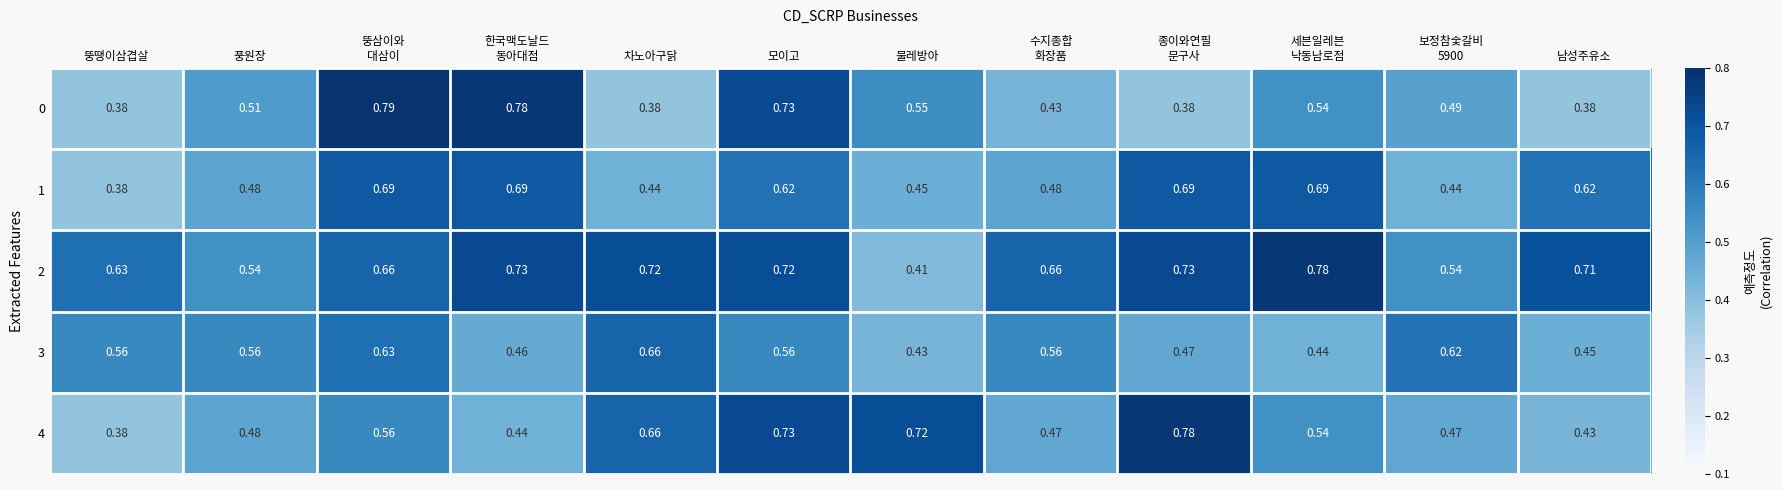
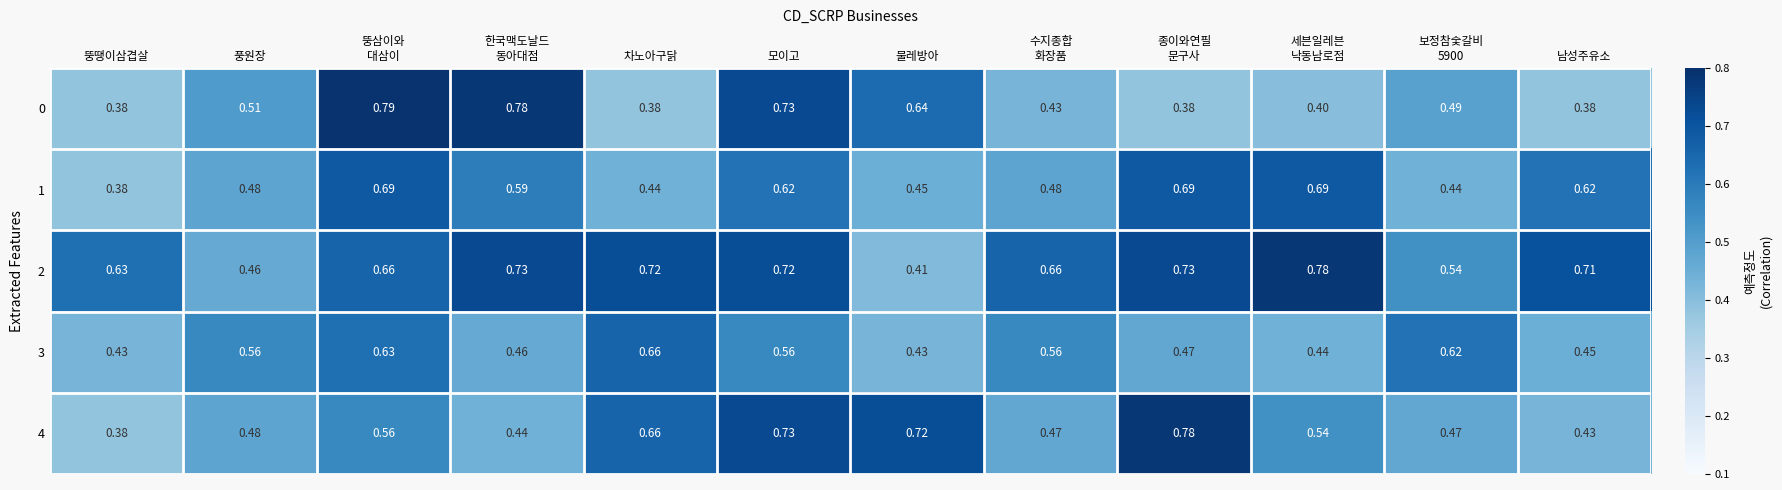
0, 물레방아: 0.55 -> 0.64
0, 세븐일레븐 낙동남로점: 0.54 -> 0.40
1, 한국맥도날드 동아대점: 0.69 -> 0.59
2, 풍원장: 0.54 -> 0.46
3, 뚱땡이삼겹살: 0.56 -> 0.43
